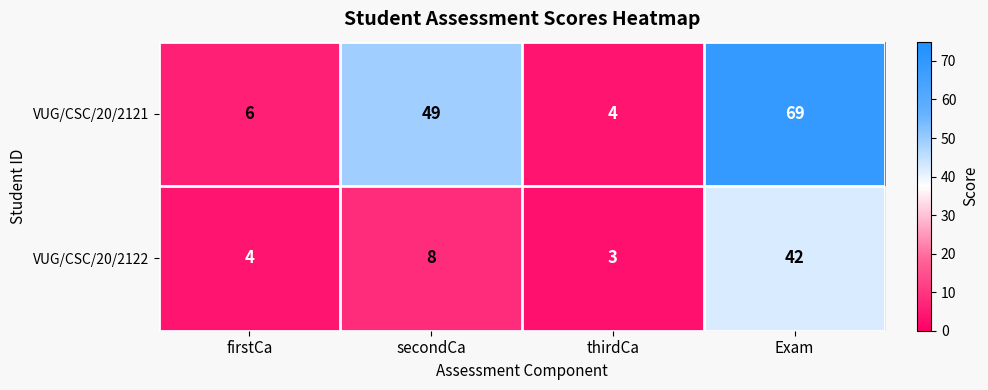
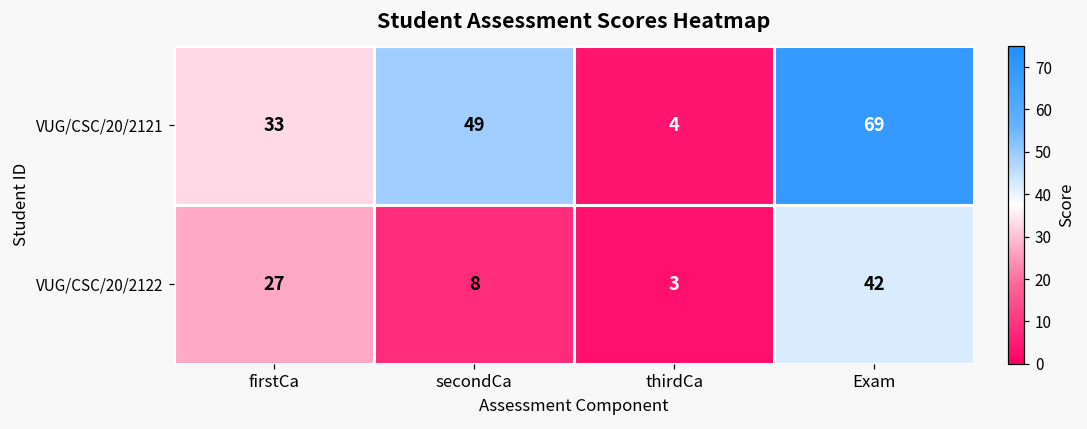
VUG/CSC/20/2121, firstCa: 6 -> 33
VUG/CSC/20/2122, firstCa: 4 -> 27
